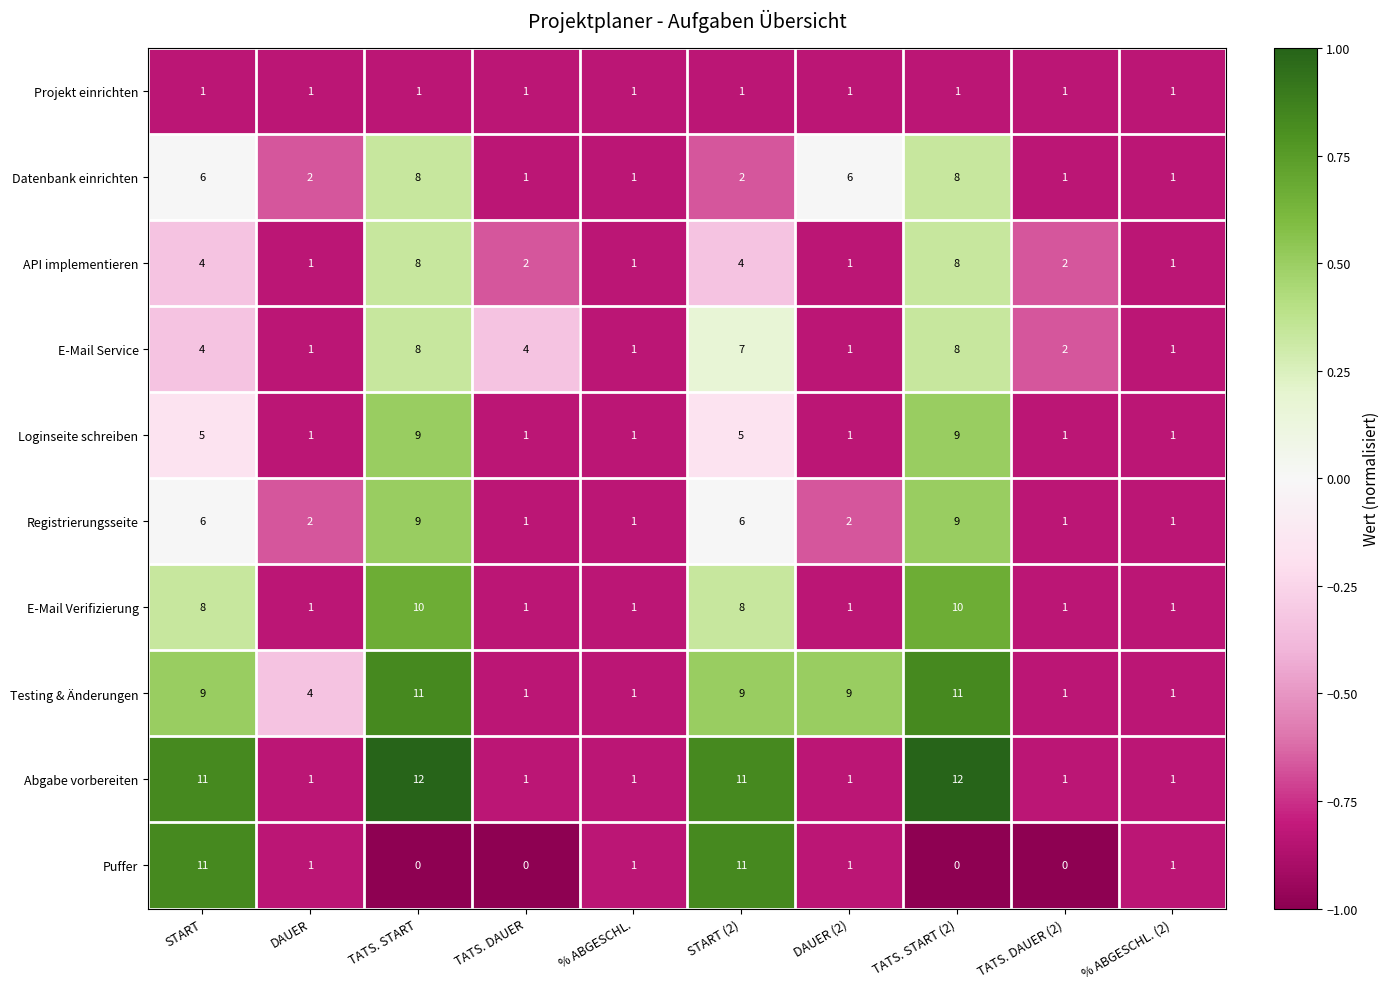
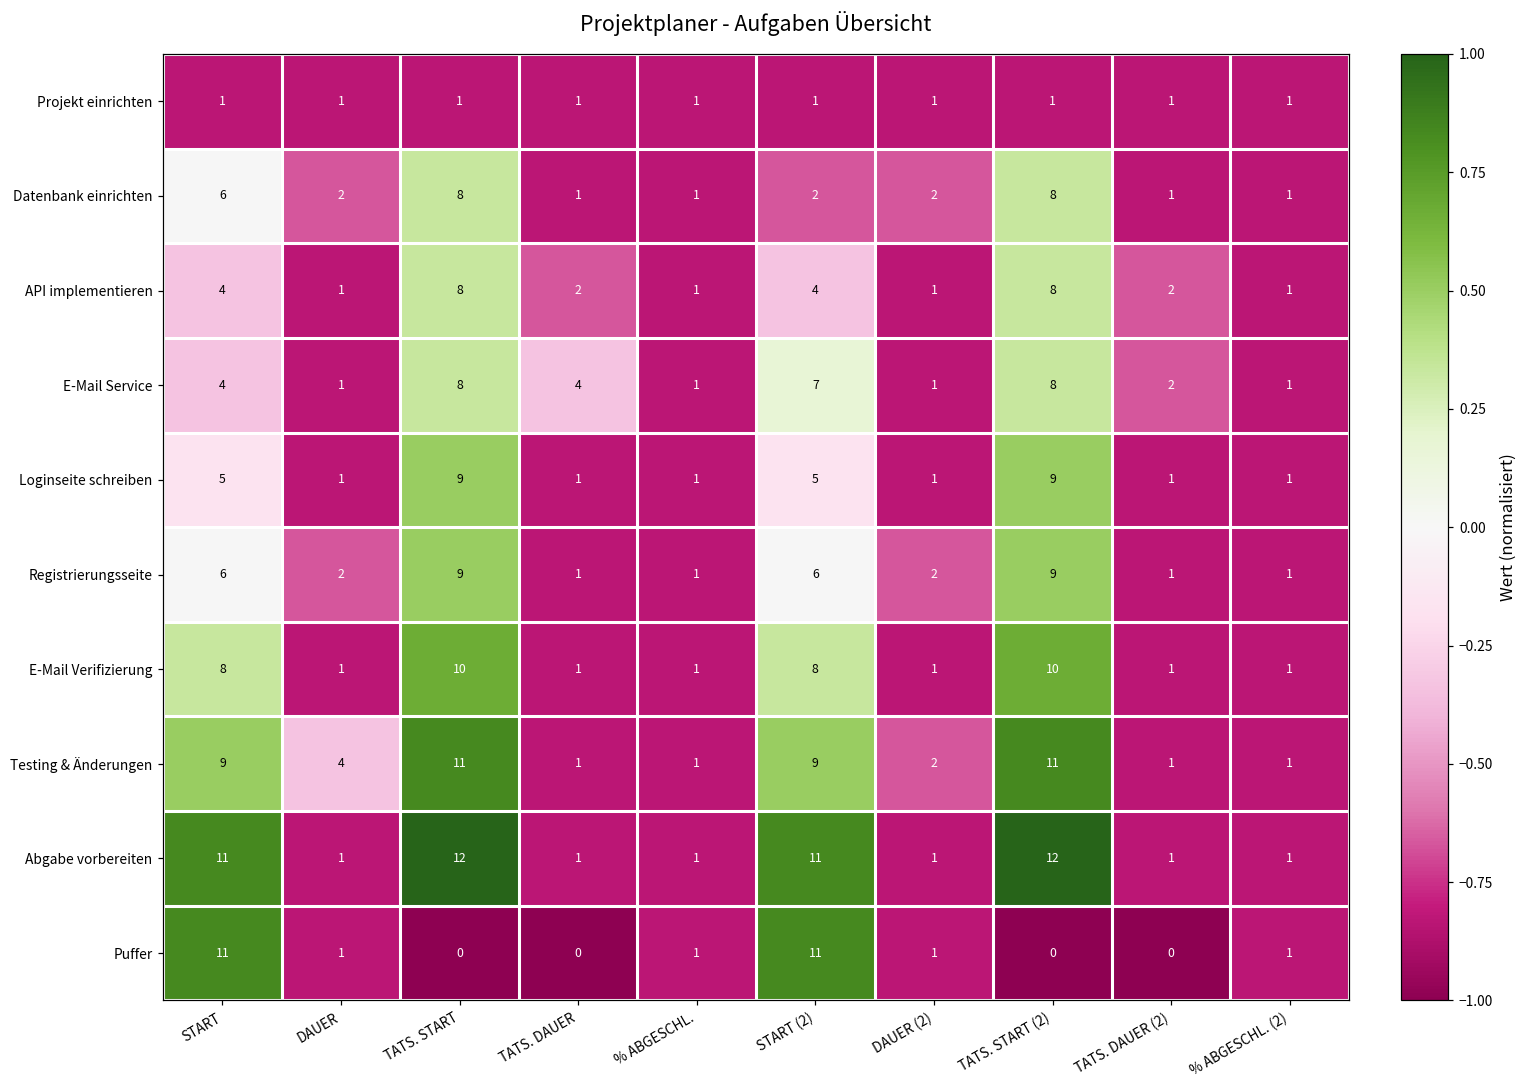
Datenbank einrichten, DAUER (2): 6 -> 2
Testing & Änderungen, DAUER (2): 9 -> 2
